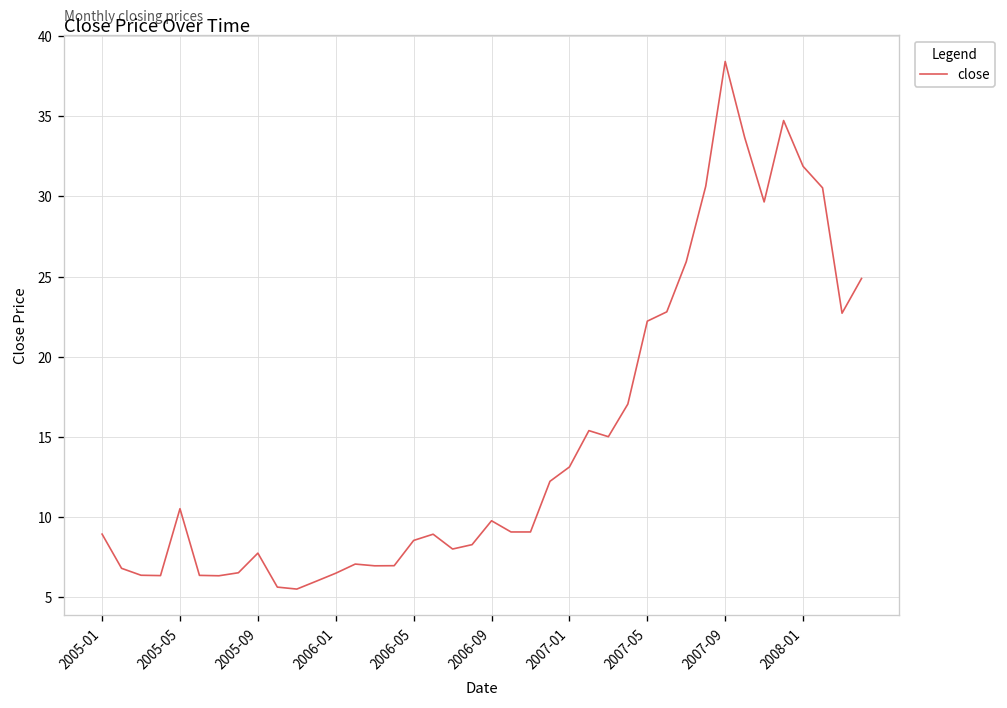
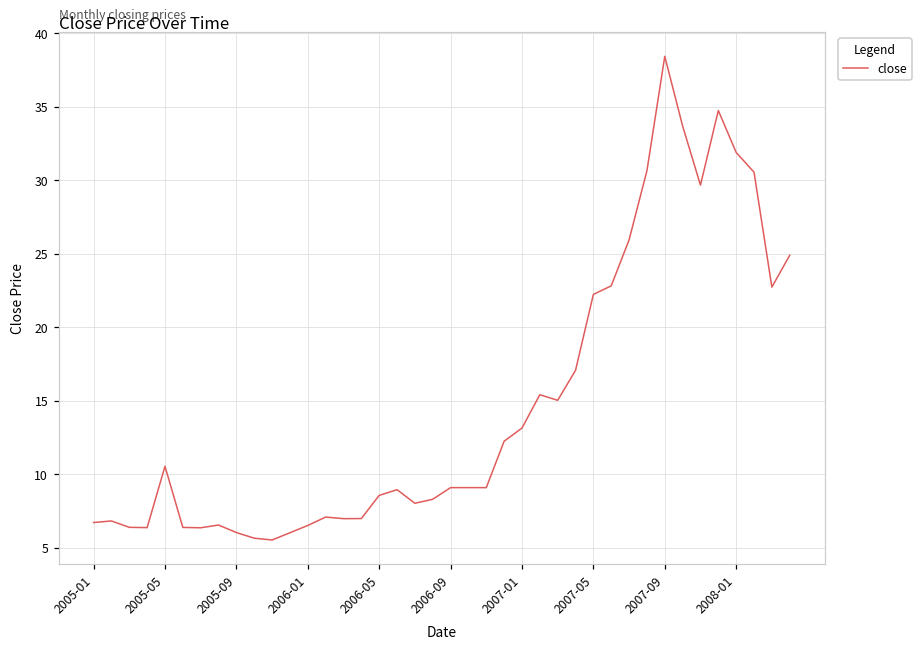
2005-01: 8.9 -> 6.7
2005-09: 7.8 -> 6.0
2006-09: 9.8 -> 9.1
